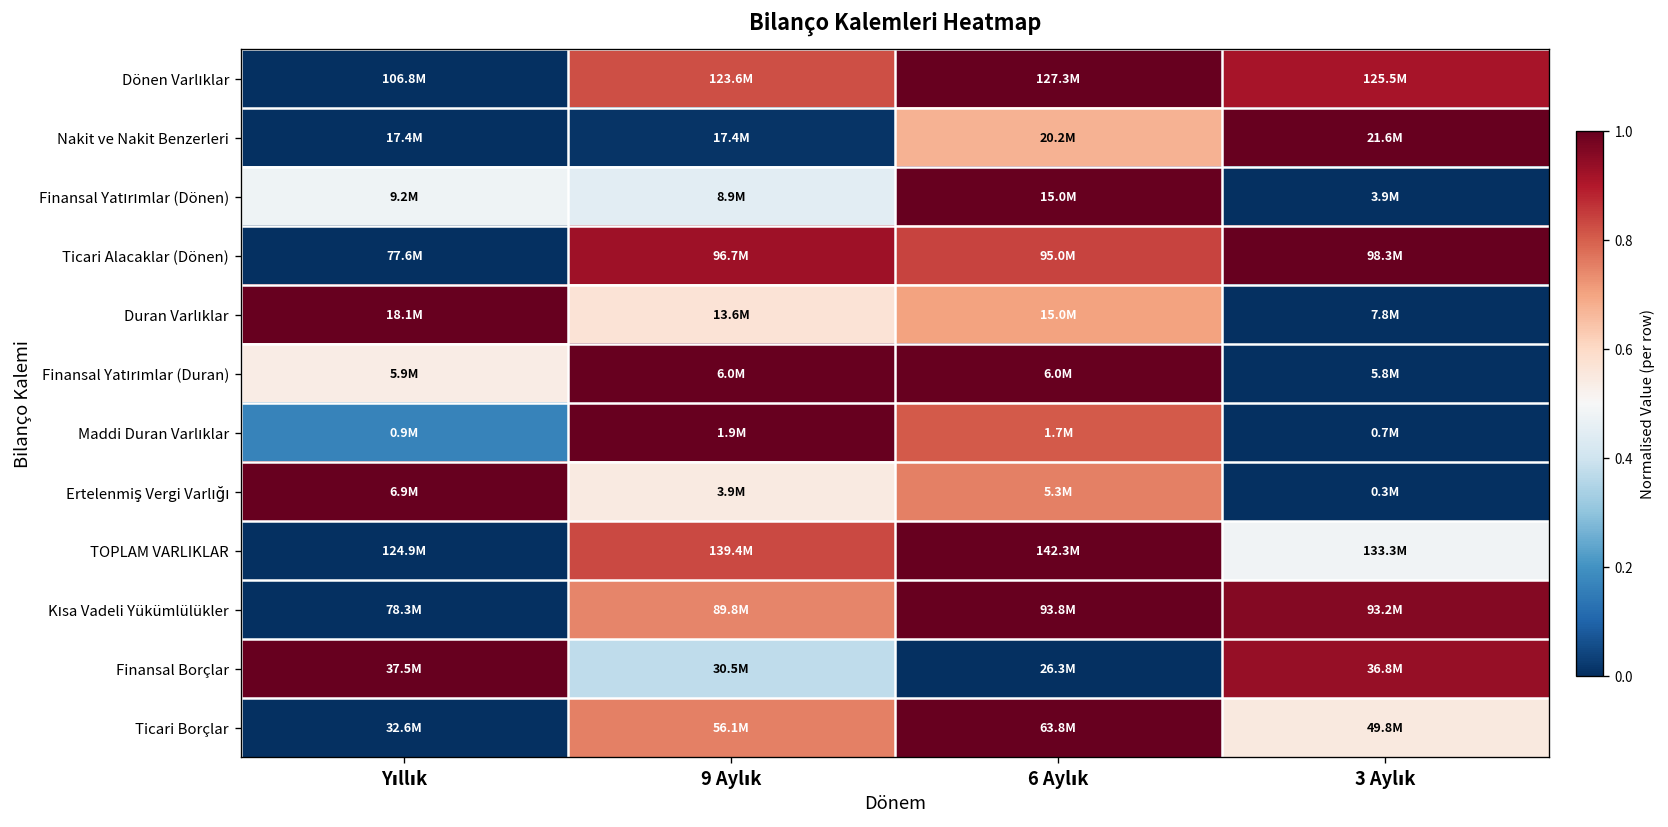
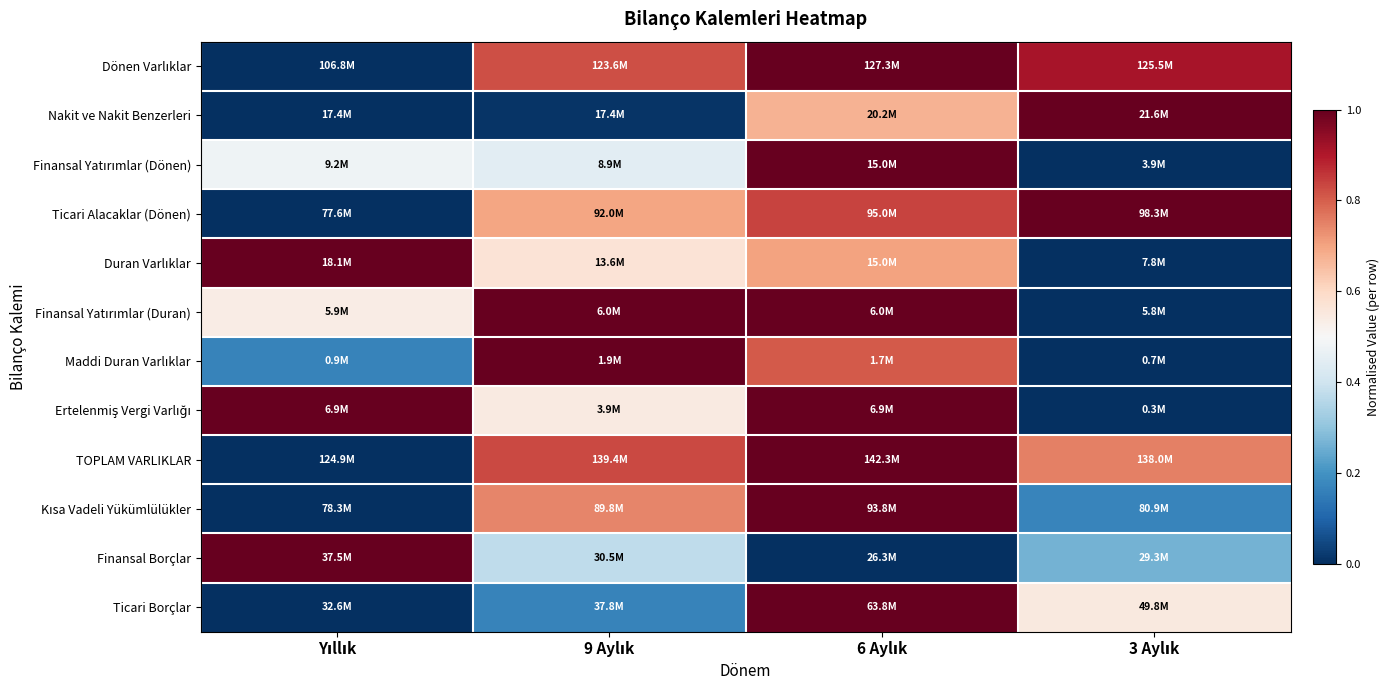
Ticari Alacaklar (Dönen), 9 Aylık: 96.7M -> 92.0M
Ertelenmiş Vergi Varlığı, 6 Aylık: 5.3M -> 6.9M
TOPLAM VARLIKLAR, 3 Aylık: 133.3M -> 138.0M
Kısa Vadeli Yükümlülükler, 3 Aylık: 93.2M -> 80.9M
Finansal Borçlar, 3 Aylık: 36.8M -> 29.3M
Ticari Borçlar, 9 Aylık: 56.1M -> 37.8M
